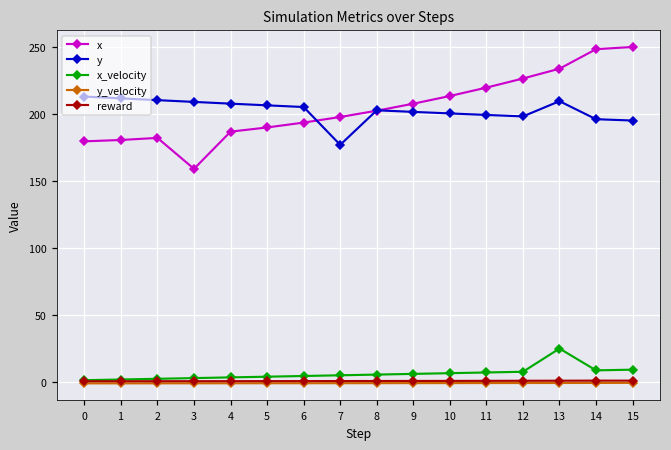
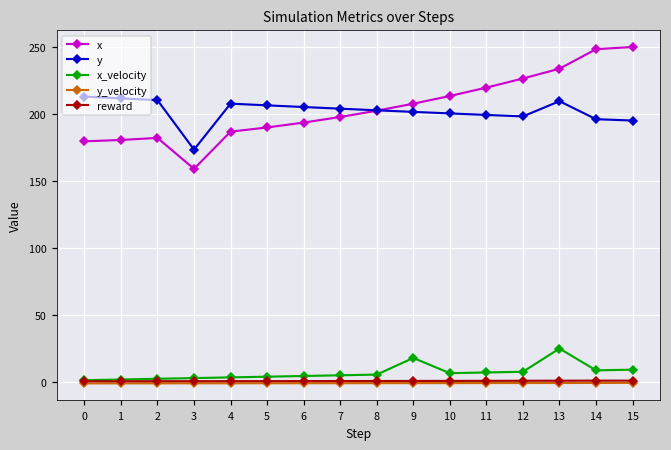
y, 3: 209 -> 173
y, 7: 177 -> 204
x_velocity, 9: 6 -> 18
